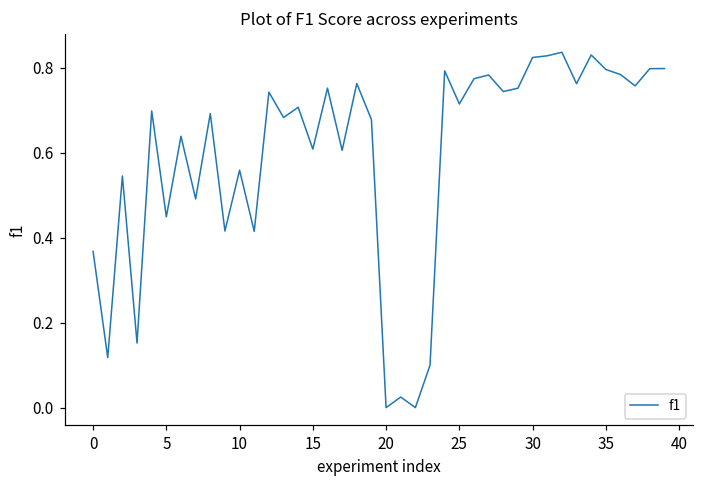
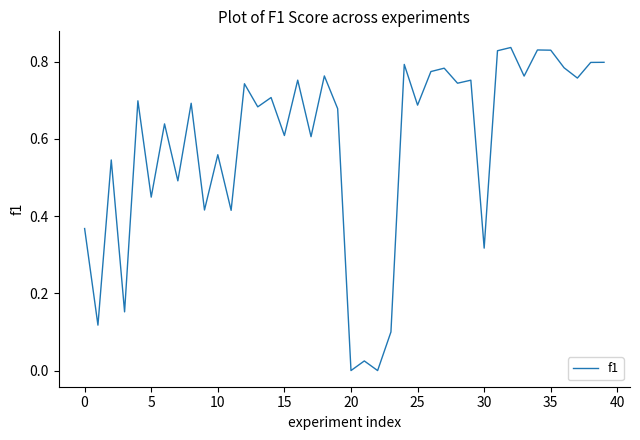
25: 0.71 -> 0.69
30: 0.82 -> 0.32
35: 0.80 -> 0.83
